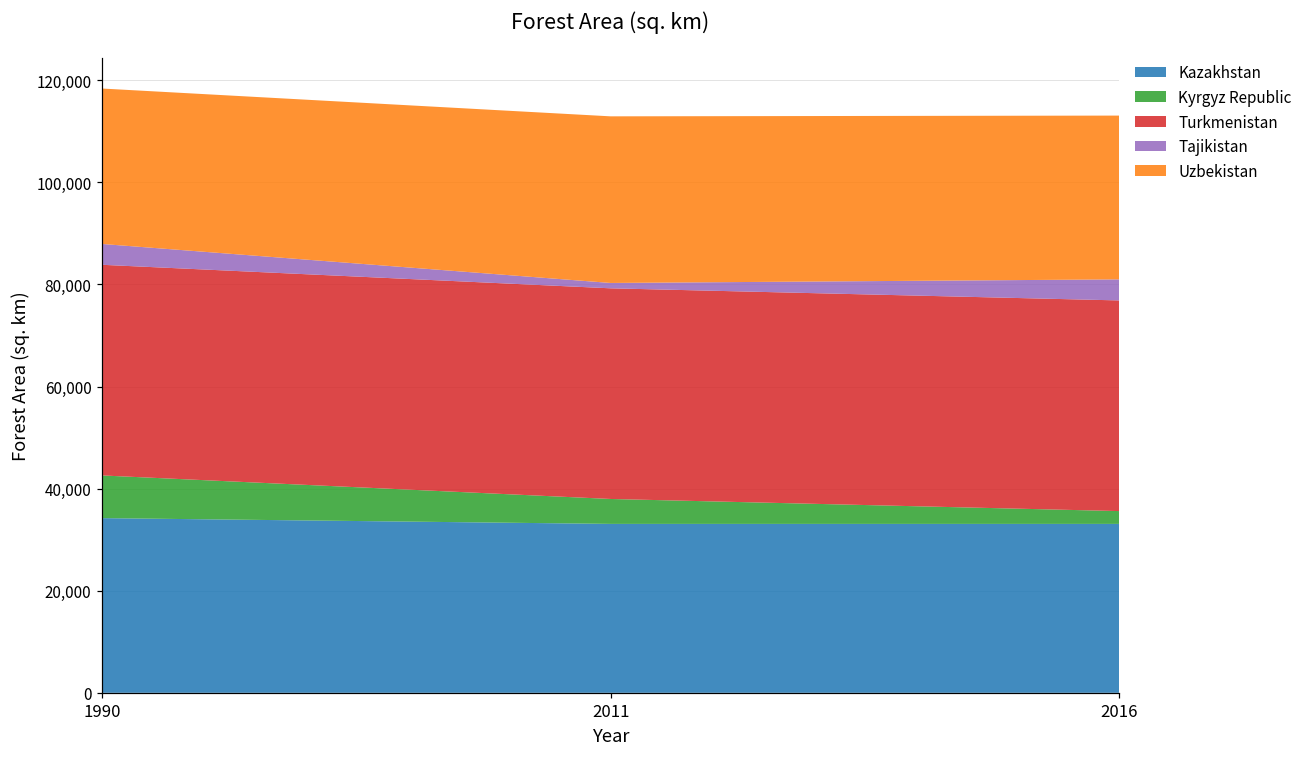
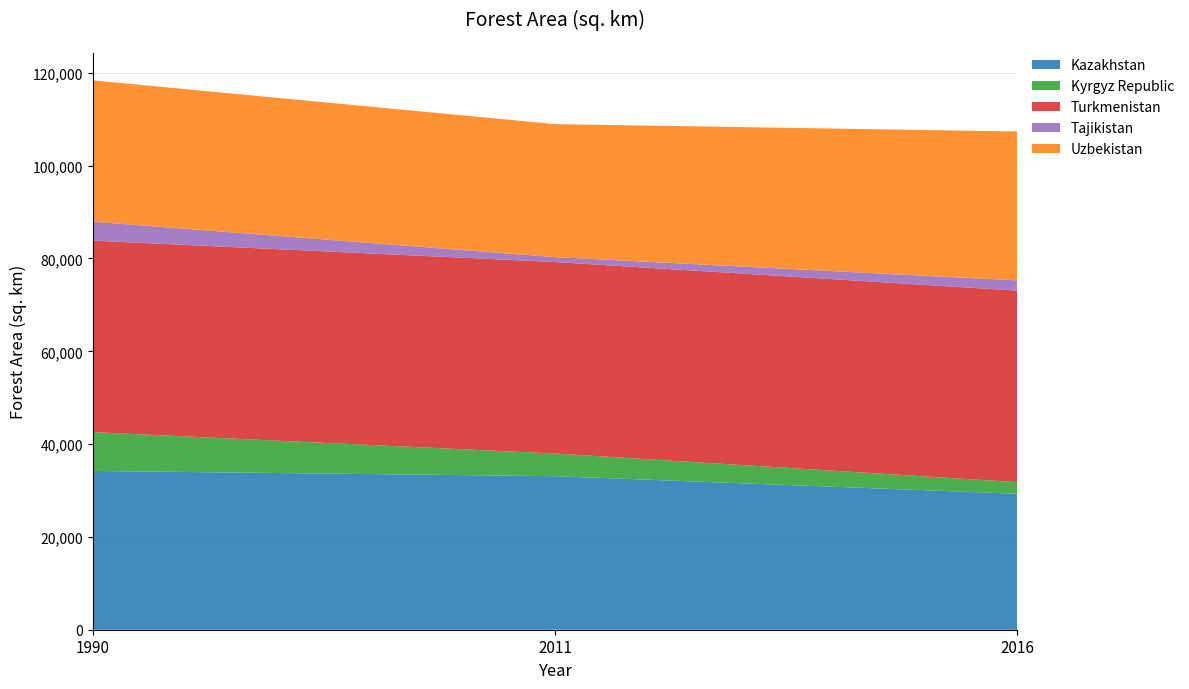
Uzbekistan, 2011: 33,000 -> 29,000
Kazakhstan, 2016: 33,000 -> 29,000
Tajikistan, 2016: 4,000 -> 2,000
